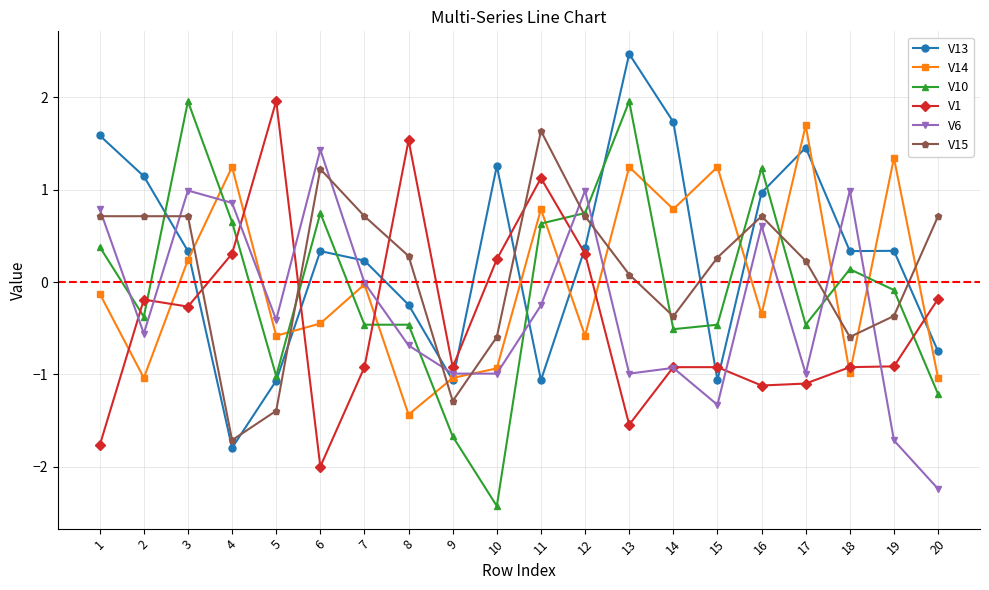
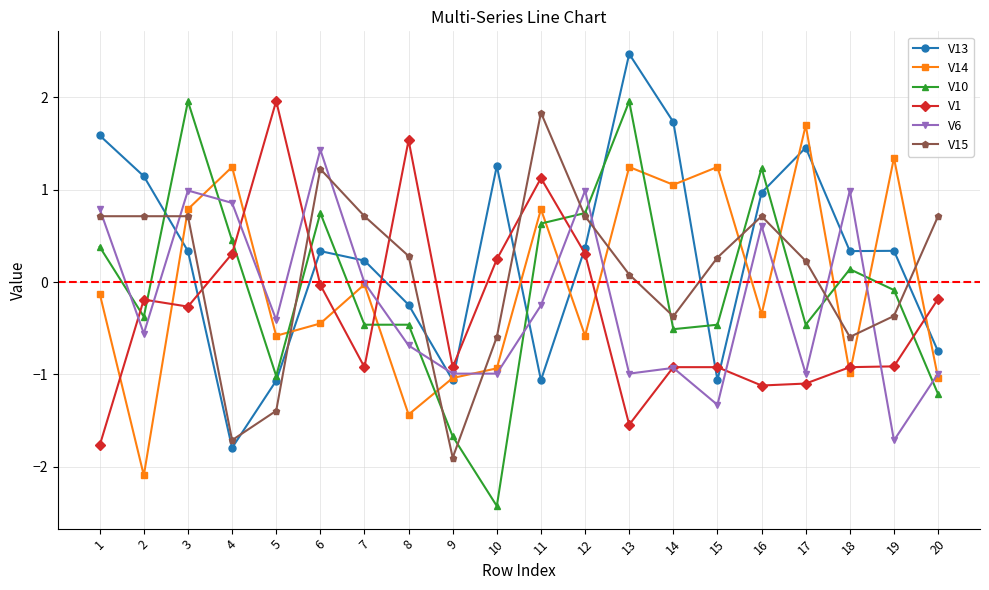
V14, 2: -1.0 -> -2.1
V14, 3: 0.2 -> 0.8
V10, 4: 0.6 -> 0.5
V1, 6: -2.0 -> 0.0
V15, 9: -1.3 -> -1.9
V15, 11: 1.6 -> 1.8
V14, 14: 0.8 -> 1.1
V6, 20: -2.2 -> -1.0
